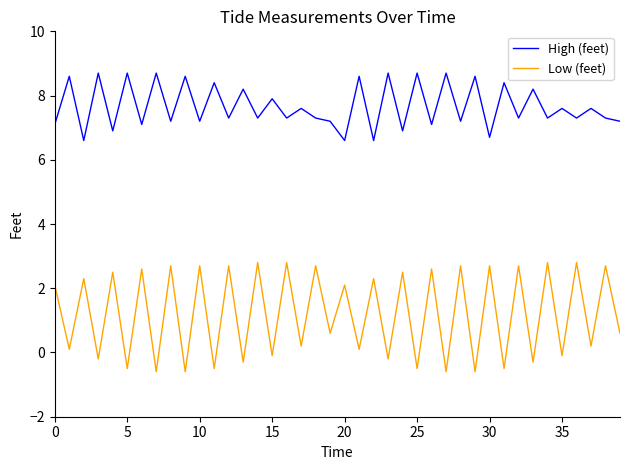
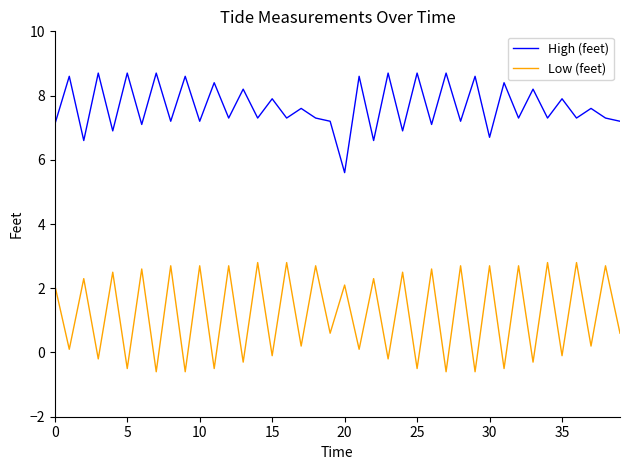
High (feet), 20: 6.6 -> 5.6
High (feet), 35: 7.6 -> 7.9
